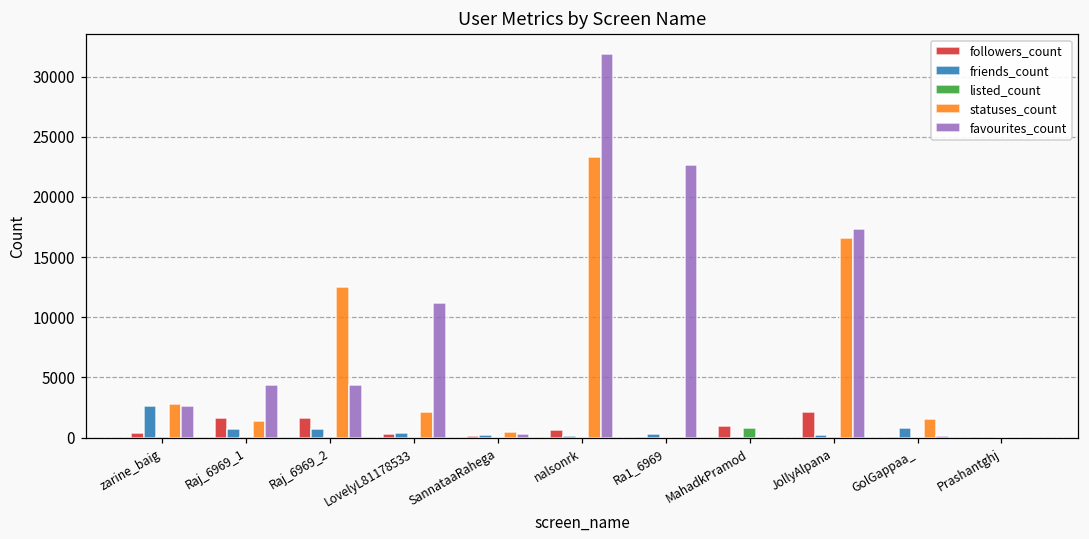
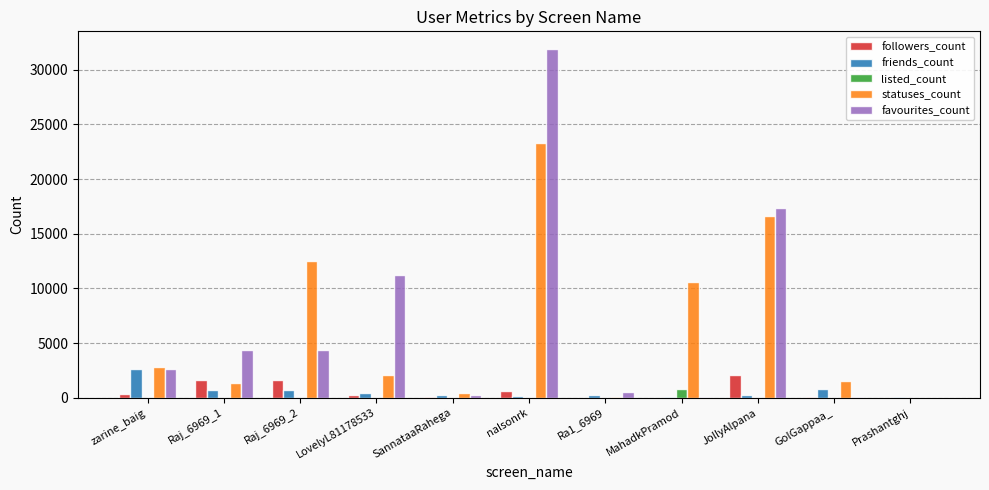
favourites_count, Ra1_6969: 22700 -> 500
followers_count, MahadkPramod: 1000 -> 0
statuses_count, MahadkPramod: 100 -> 10600
